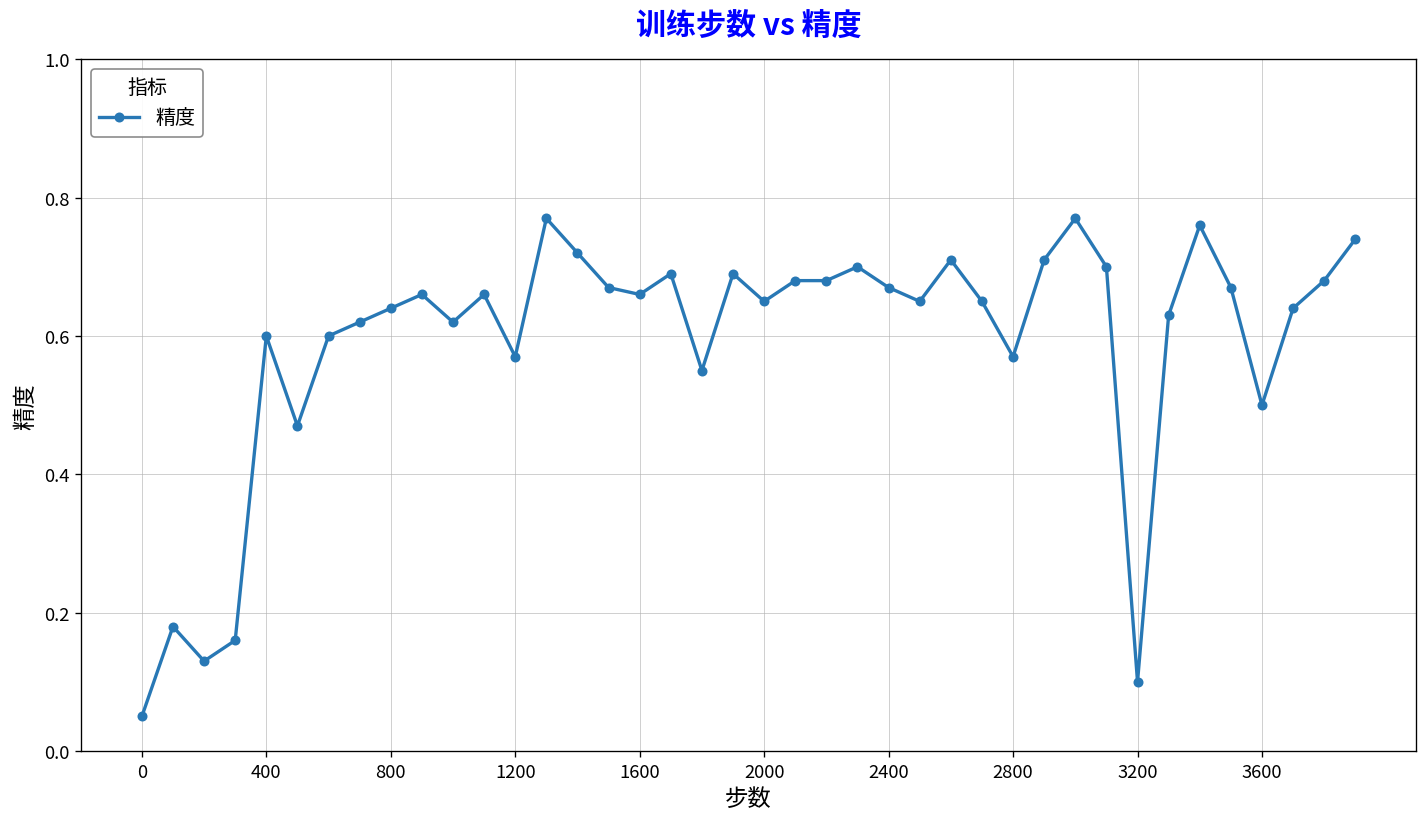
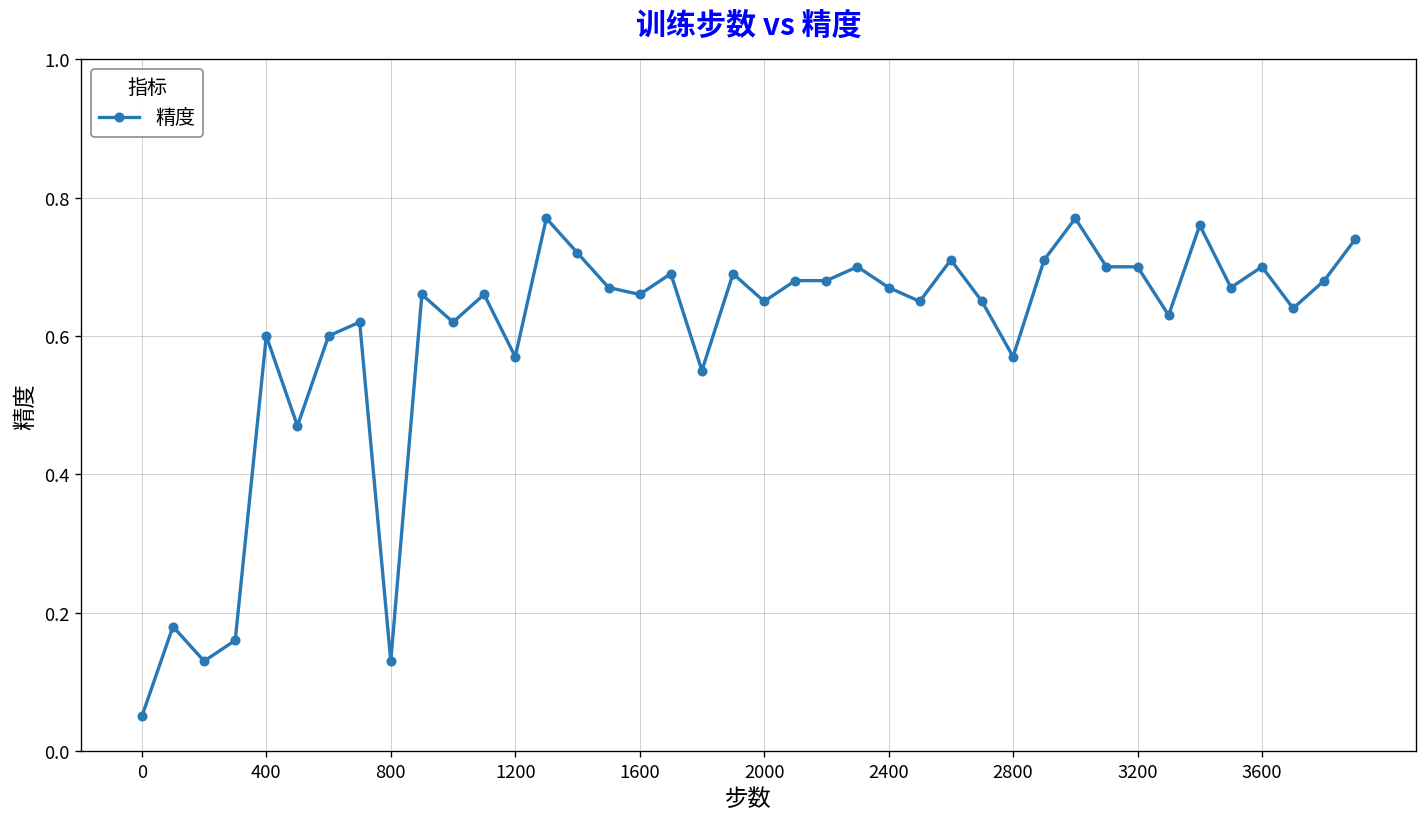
800: 0.64 -> 0.13
3200: 0.1 -> 0.7
3600: 0.5 -> 0.7
